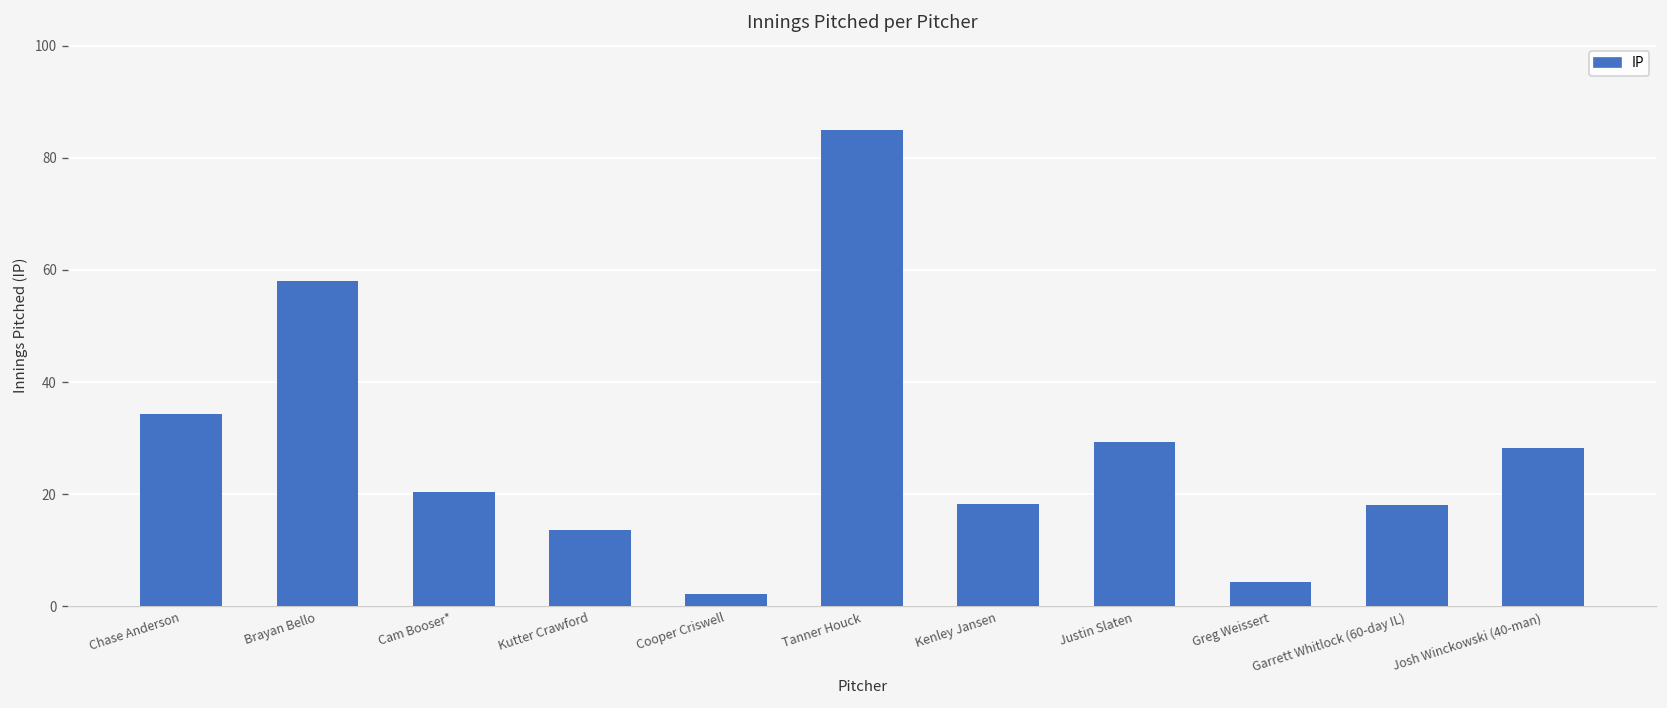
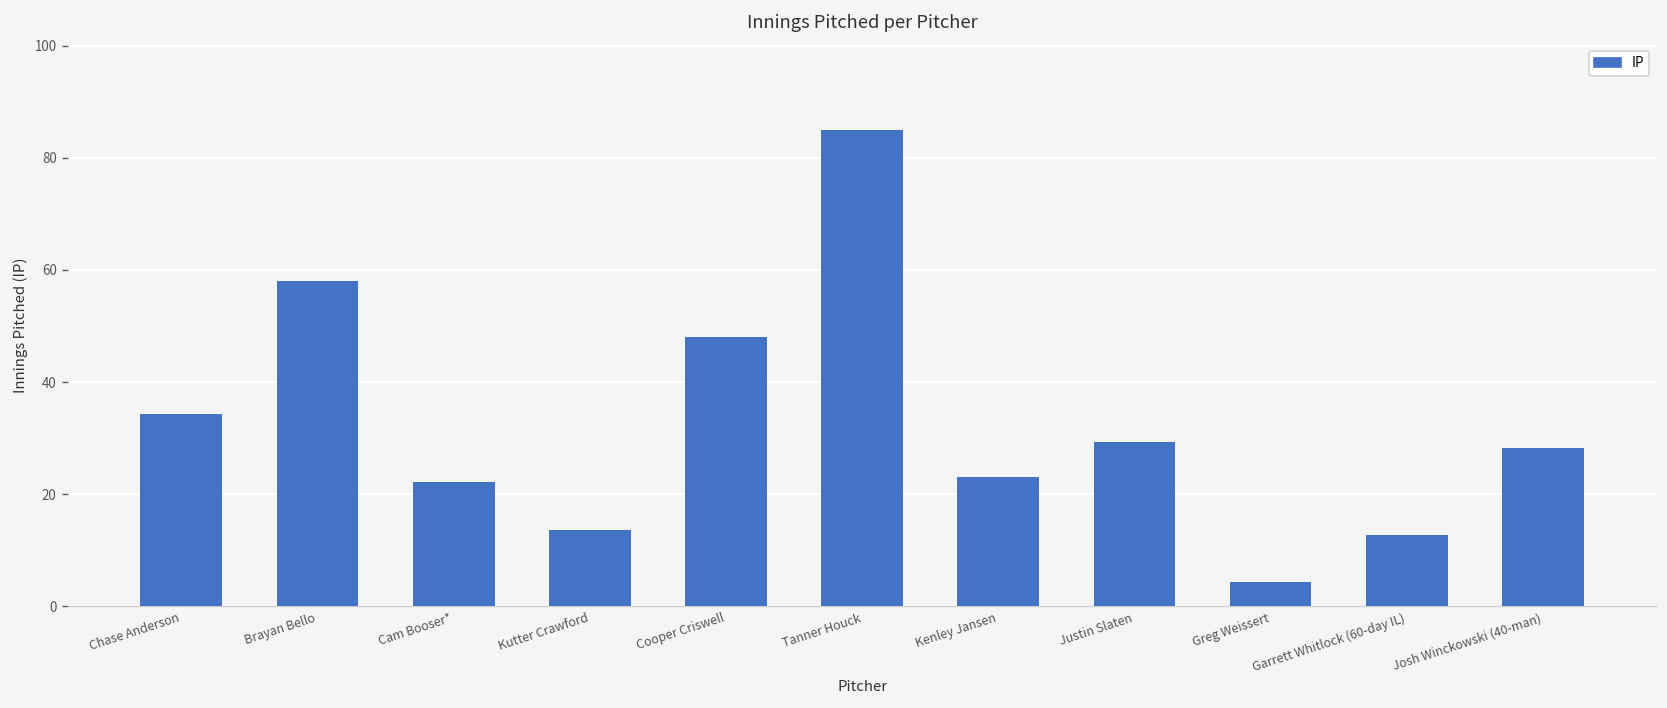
Cam Booser*: 20 -> 22
Cooper Criswell: 2 -> 48
Kenley Jansen: 18 -> 23
Garrett Whitlock (60-day IL): 18 -> 13
